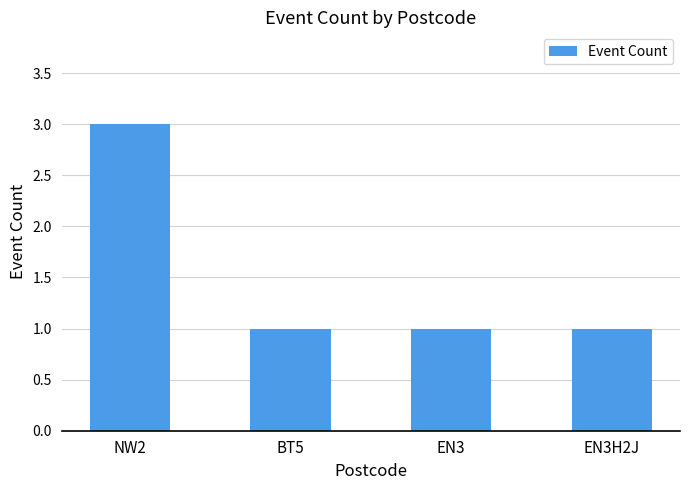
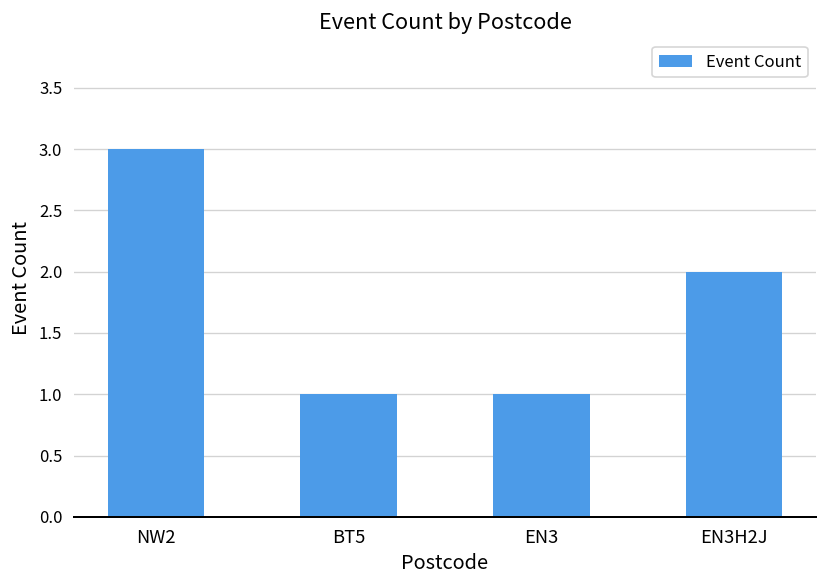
EN3H2J: 1 -> 2
